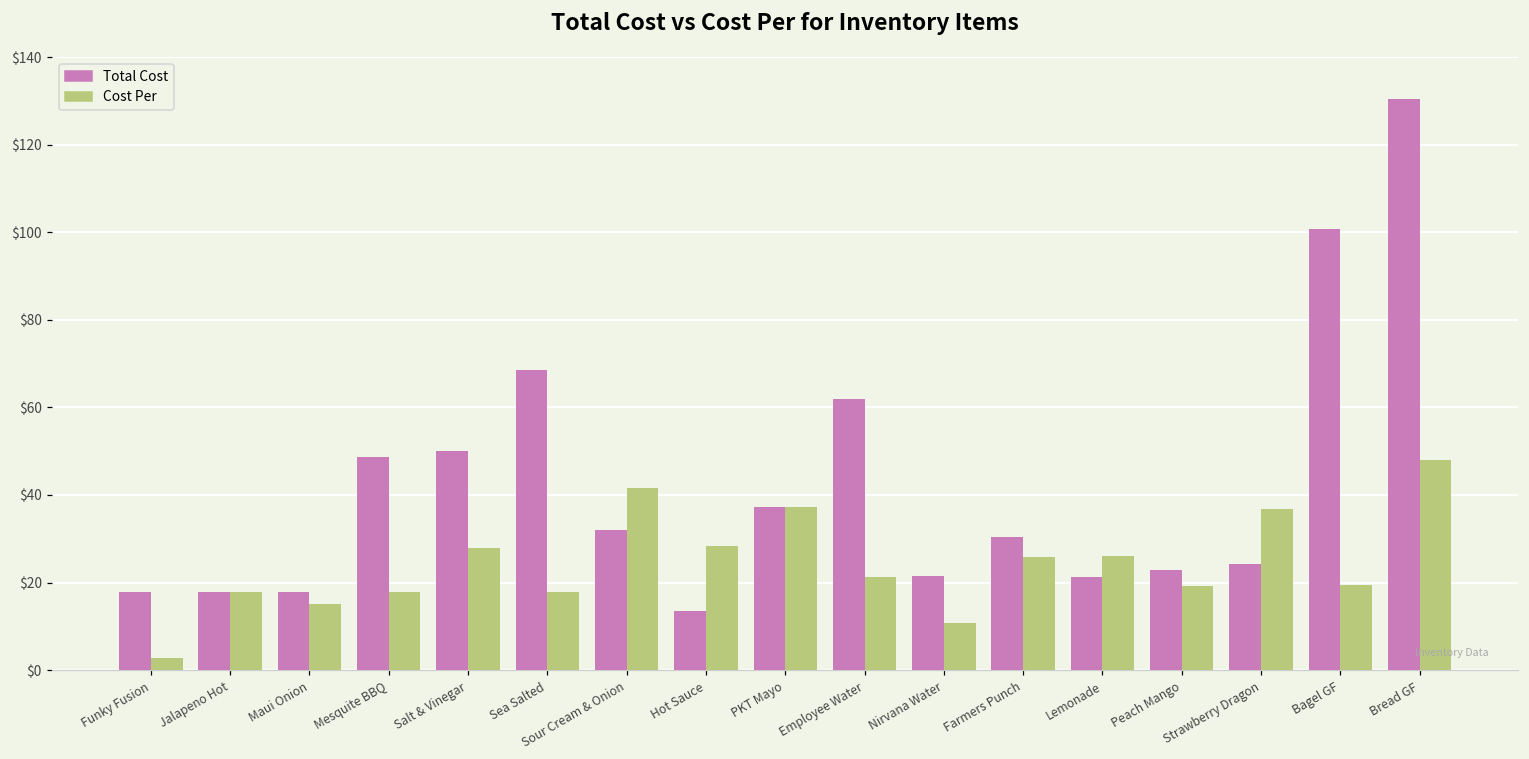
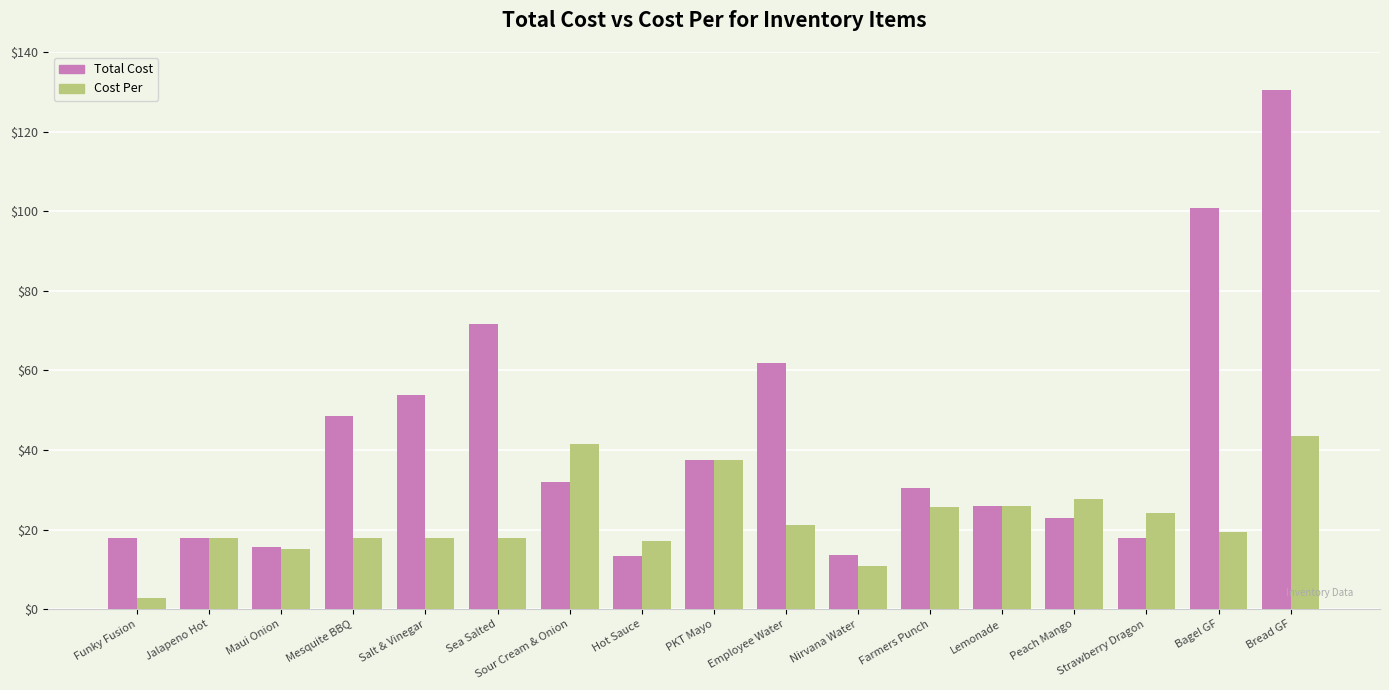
Total Cost, Maui Onion: $18 -> $16
Total Cost, Salt & Vinegar: $50 -> $54
Cost Per, Salt & Vinegar: $28 -> $18
Total Cost, Sea Salted: $69 -> $72
Cost Per, Hot Sauce: $28 -> $17
Total Cost, Nirvana Water: $21 -> $14
Total Cost, Lemonade: $21 -> $26
Cost Per, Peach Mango: $19 -> $28
Total Cost, Strawberry Dragon: $24 -> $18
Cost Per, Strawberry Dragon: $37 -> $24
Cost Per, Bread GF: $48 -> $43
